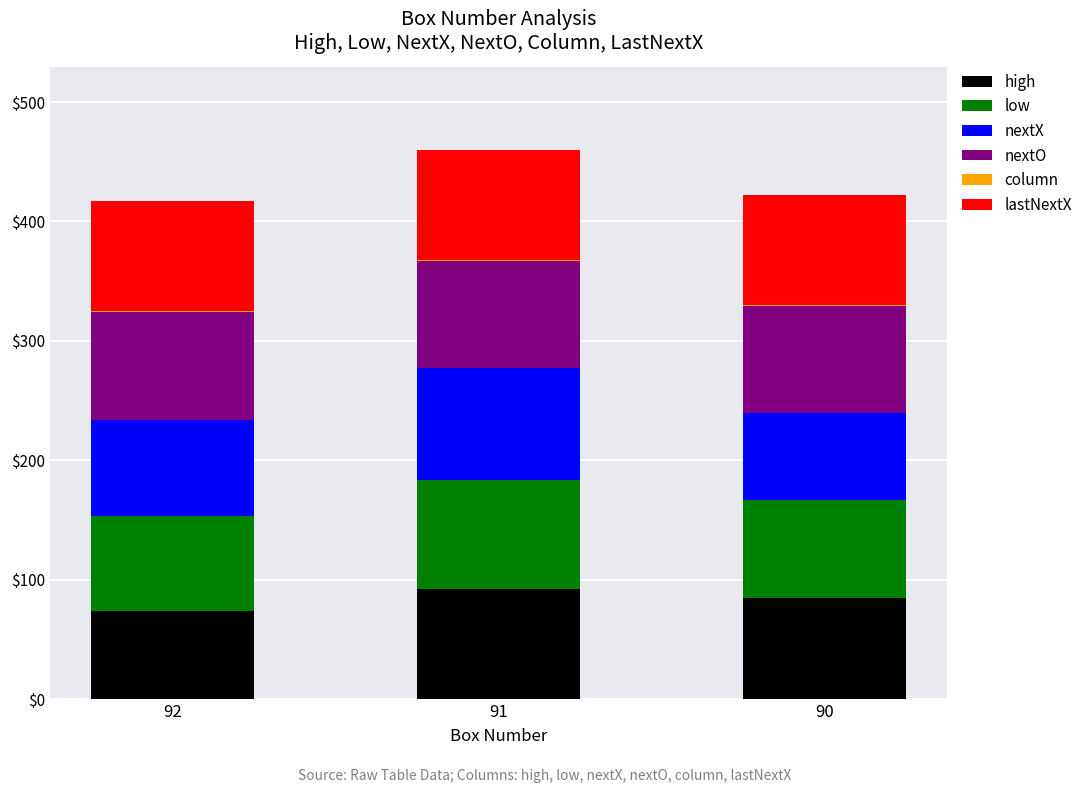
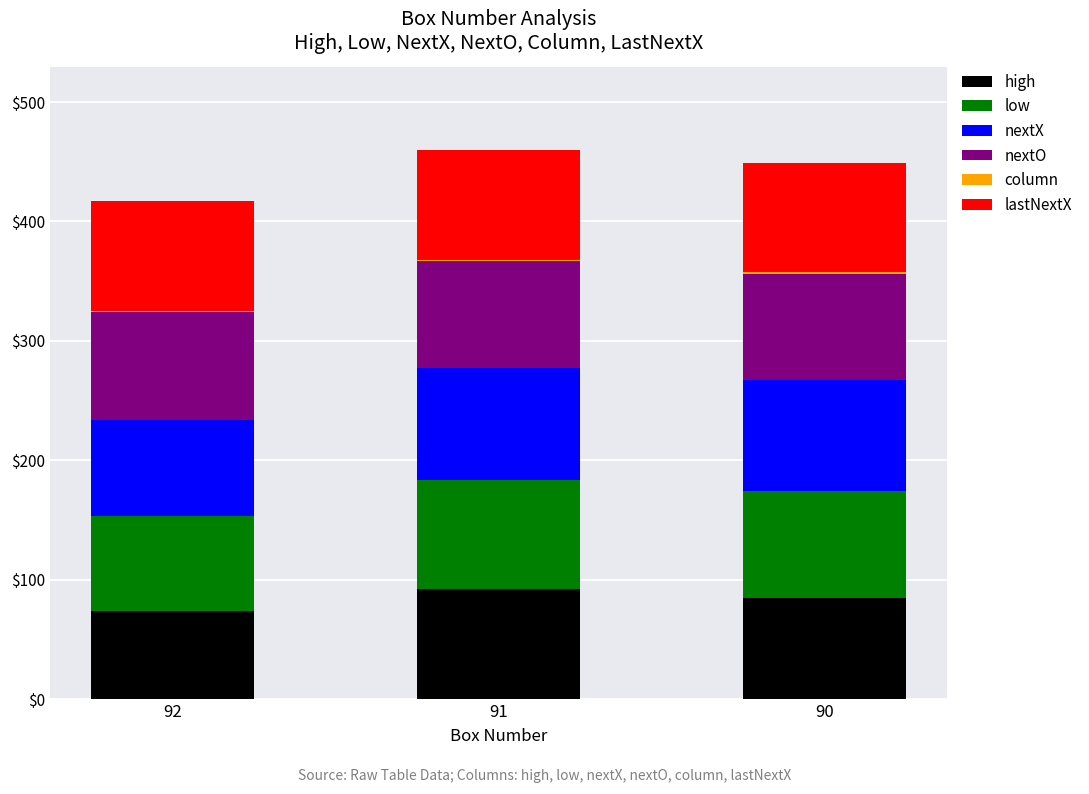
low, 90: $82 -> $90
nextX, 90: $74 -> $93
